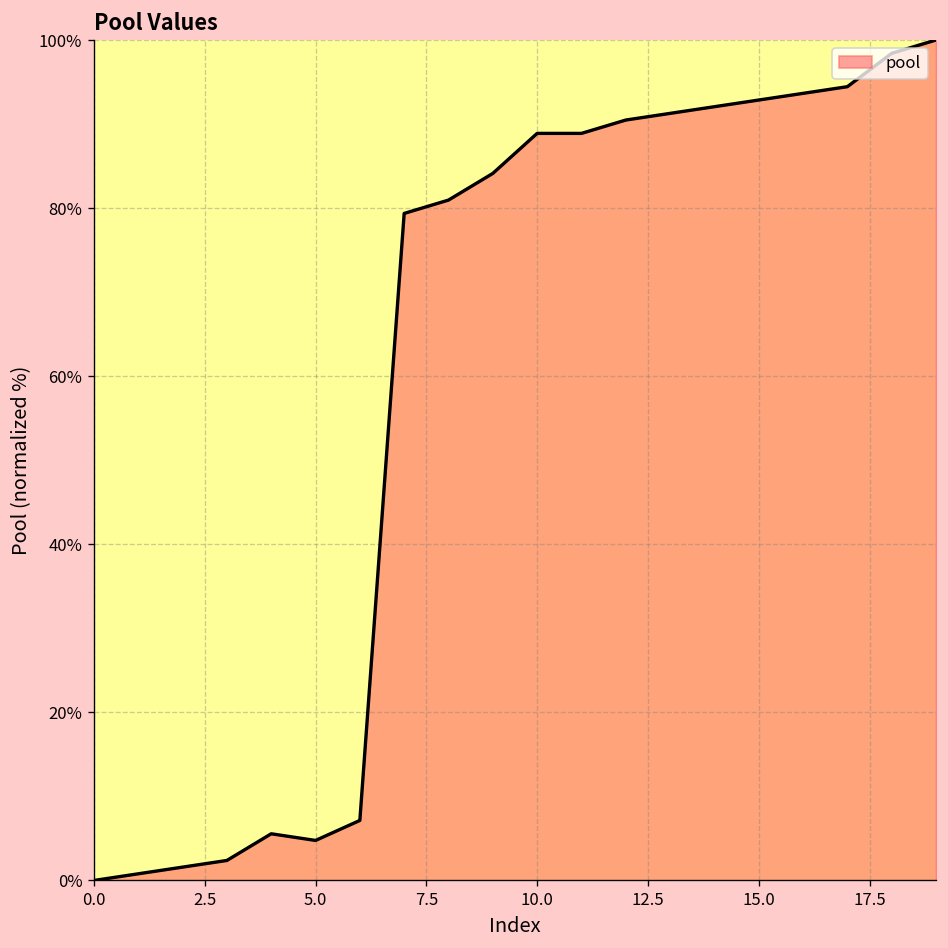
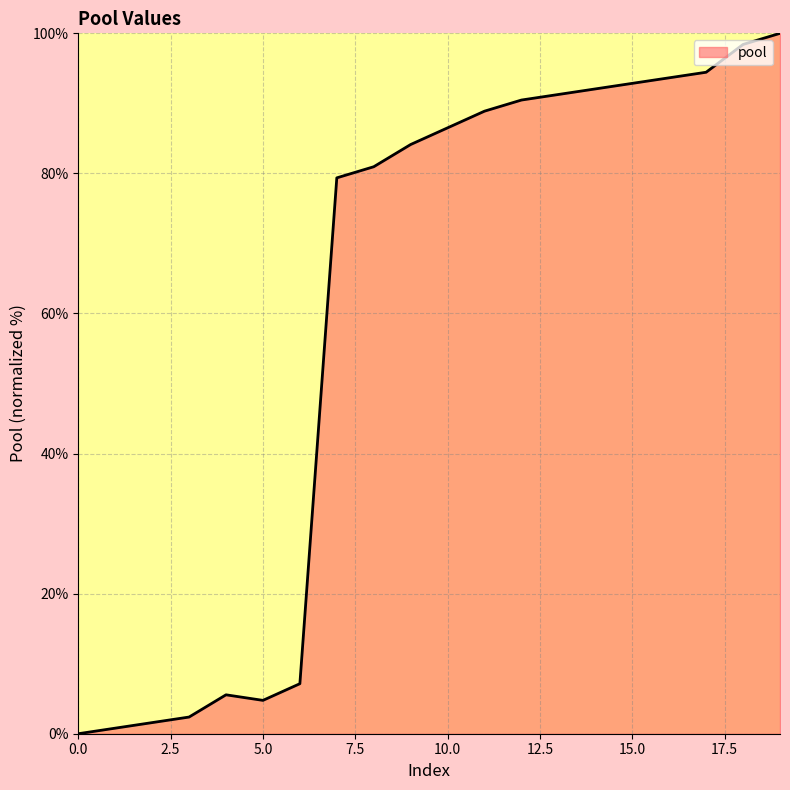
10.0: 89% -> 87%
